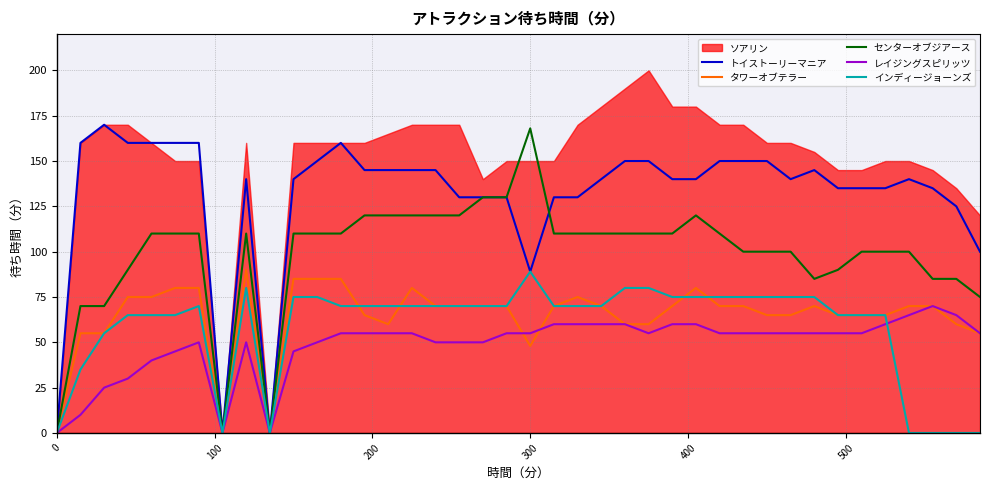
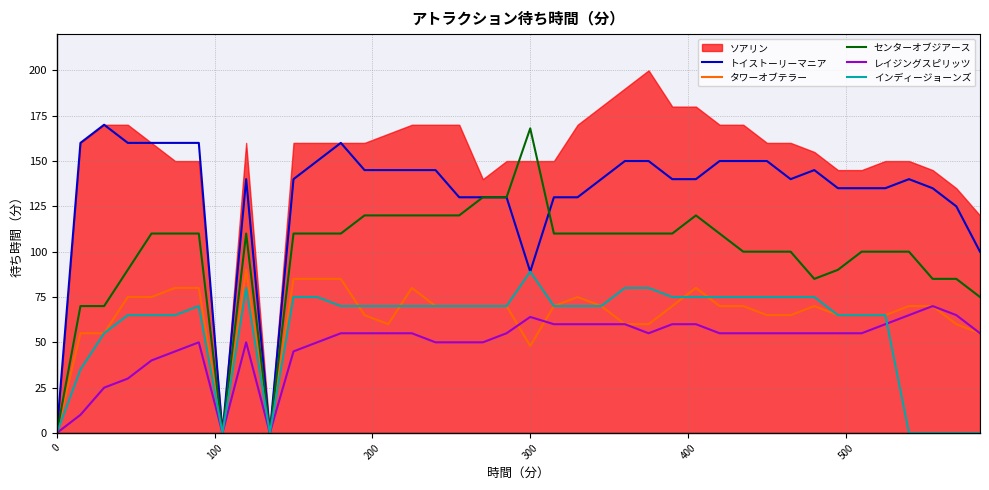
レイジングスピリッツ, 300: 55 -> 64
